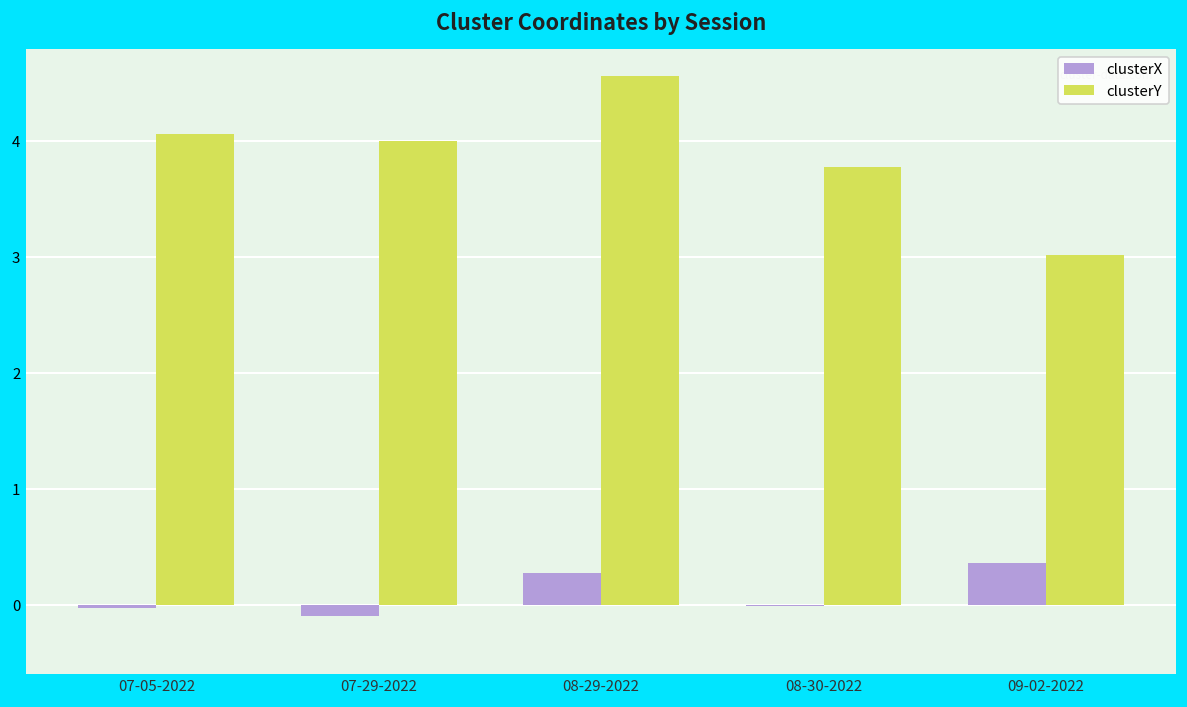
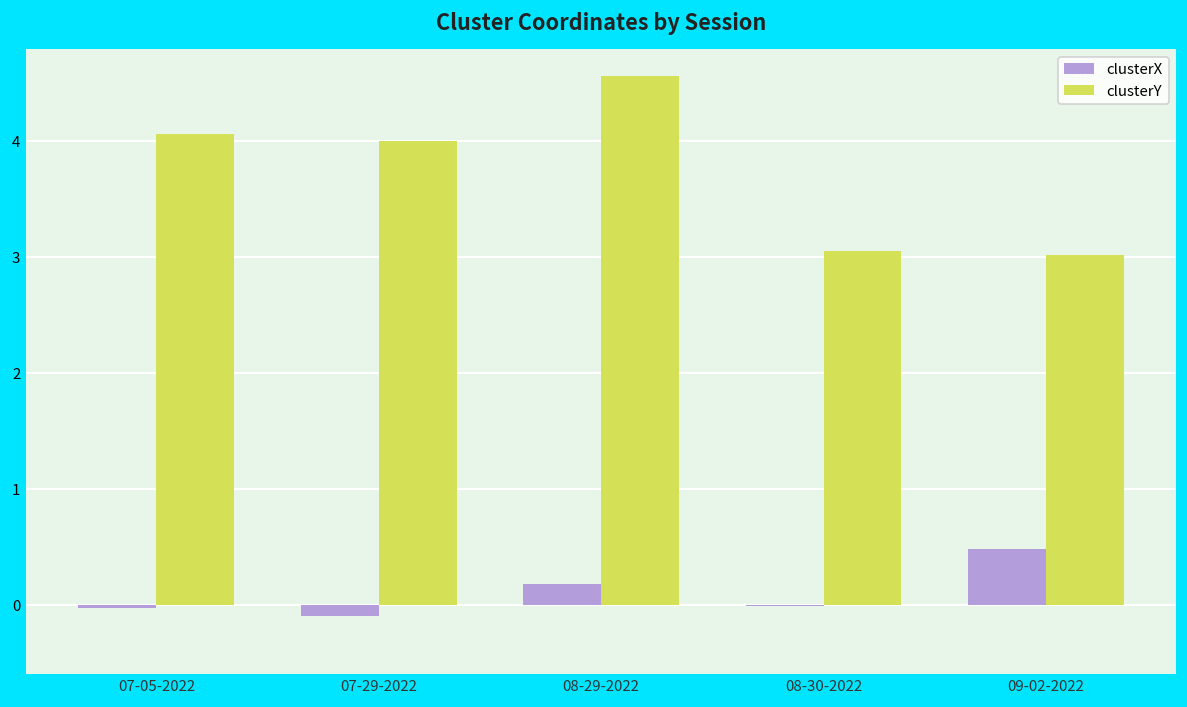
clusterX, 08-29-2022: 0.3 -> 0.2
clusterY, 08-30-2022: 3.8 -> 3.1
clusterX, 09-02-2022: 0.4 -> 0.5
